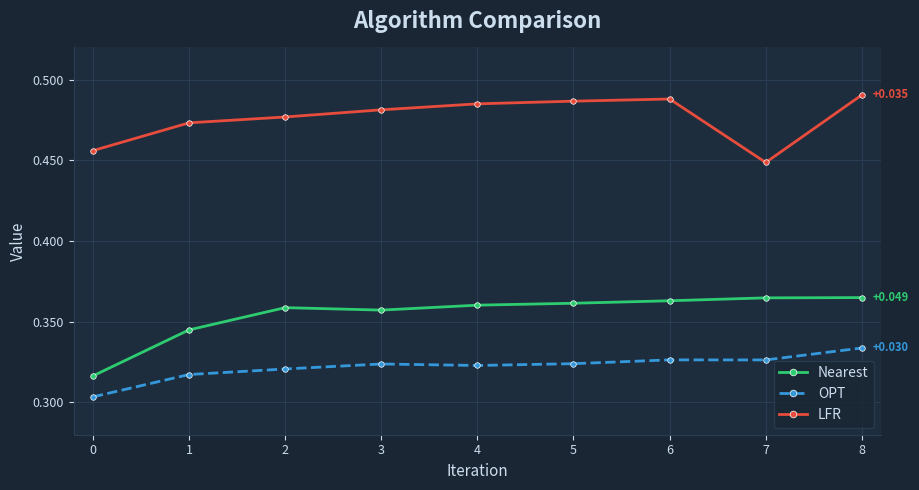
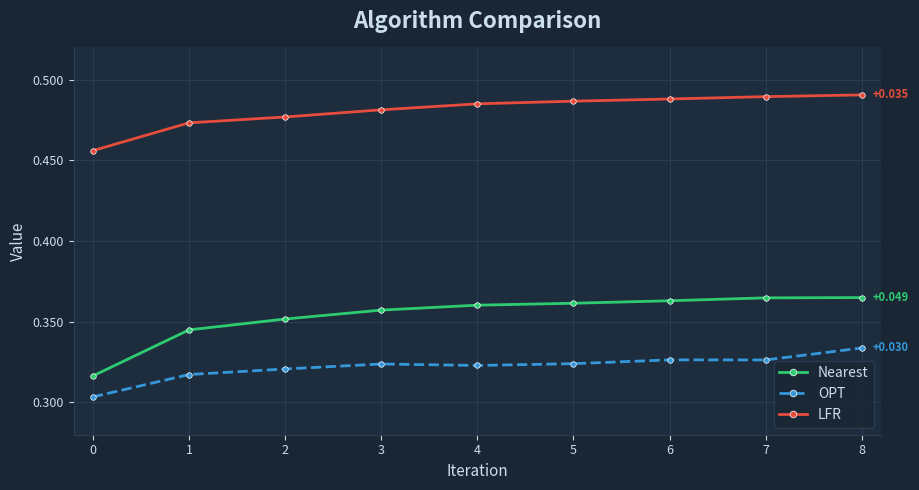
Nearest, 2: 0.359 -> 0.352
LFR, 7: 0.449 -> 0.490
